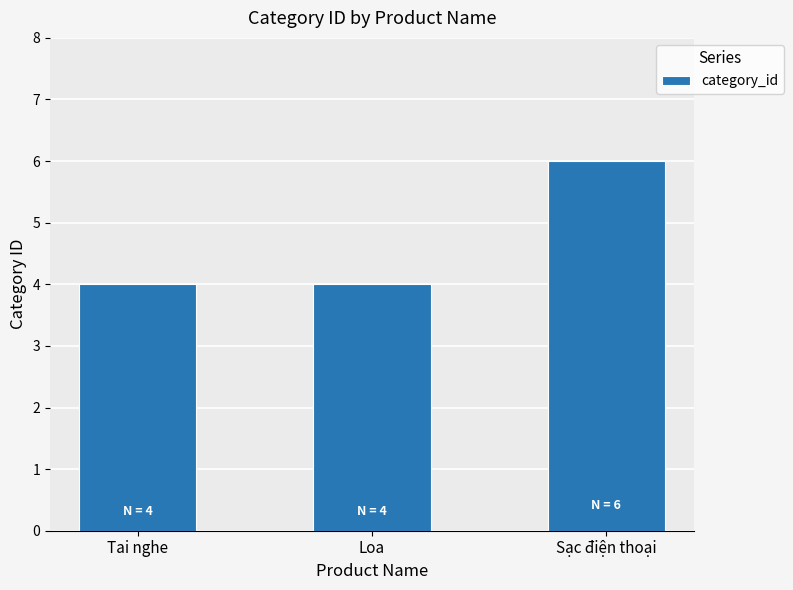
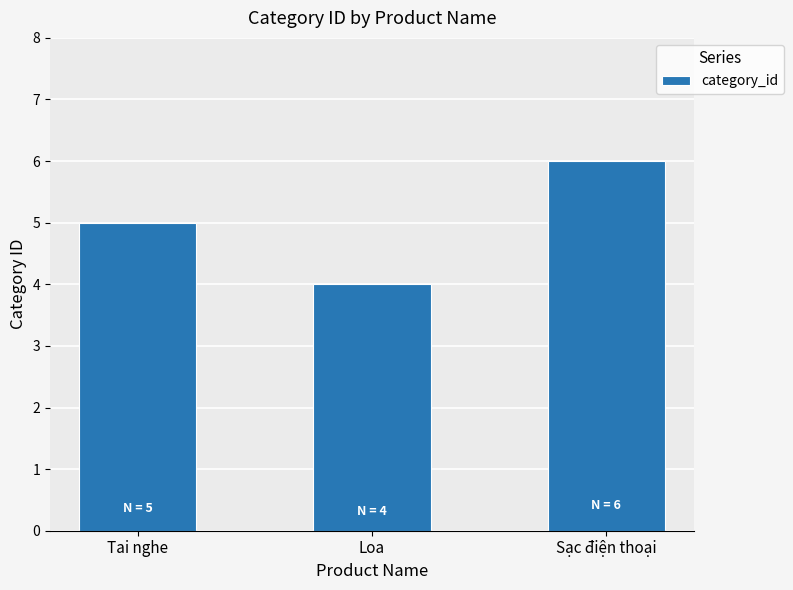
Tai nghe: 4 -> 5
